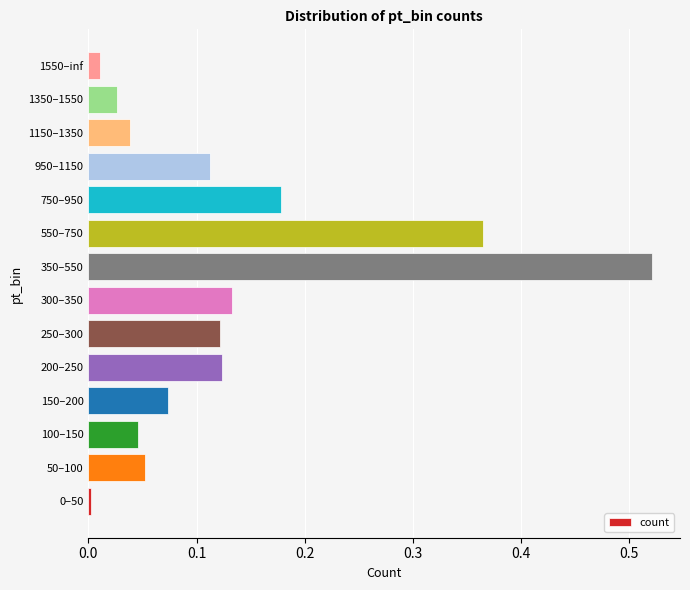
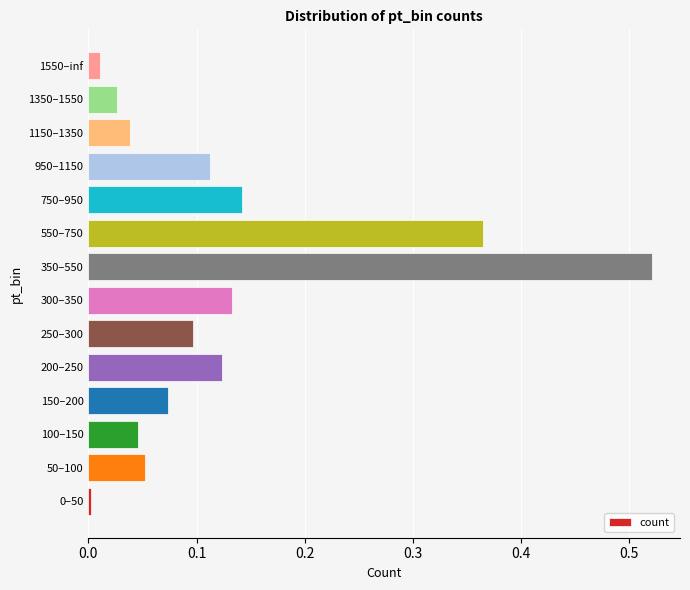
750–950: 0.178 -> 0.142
250–300: 0.122 -> 0.096
